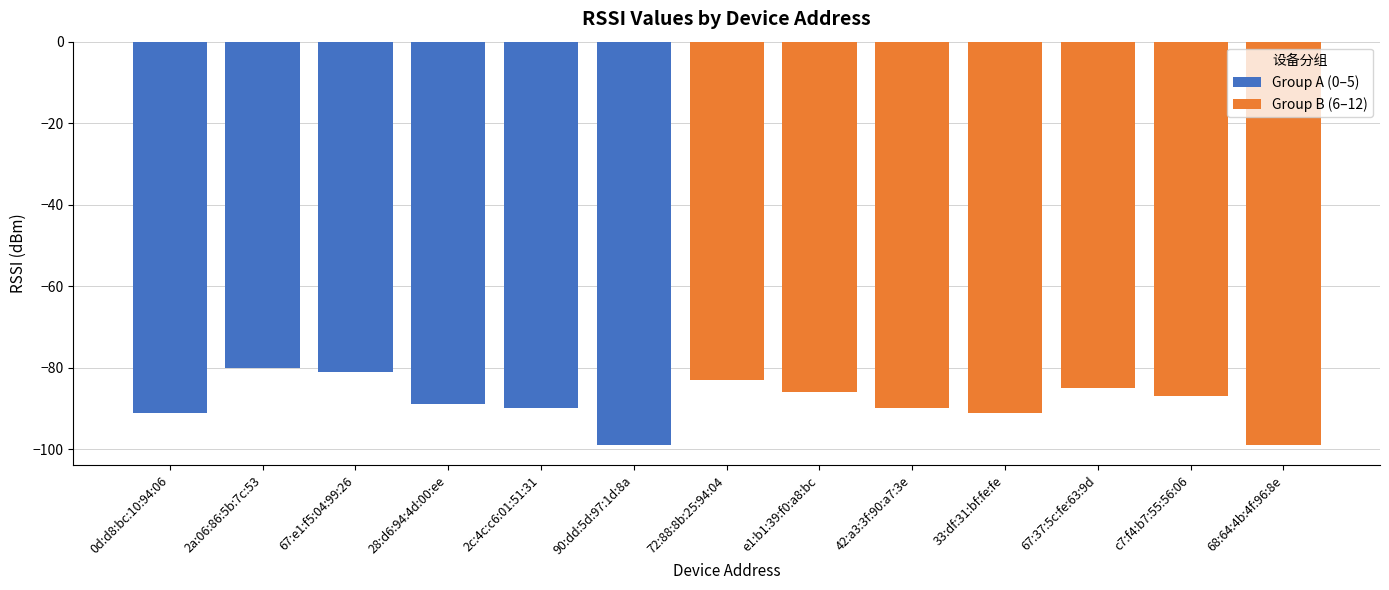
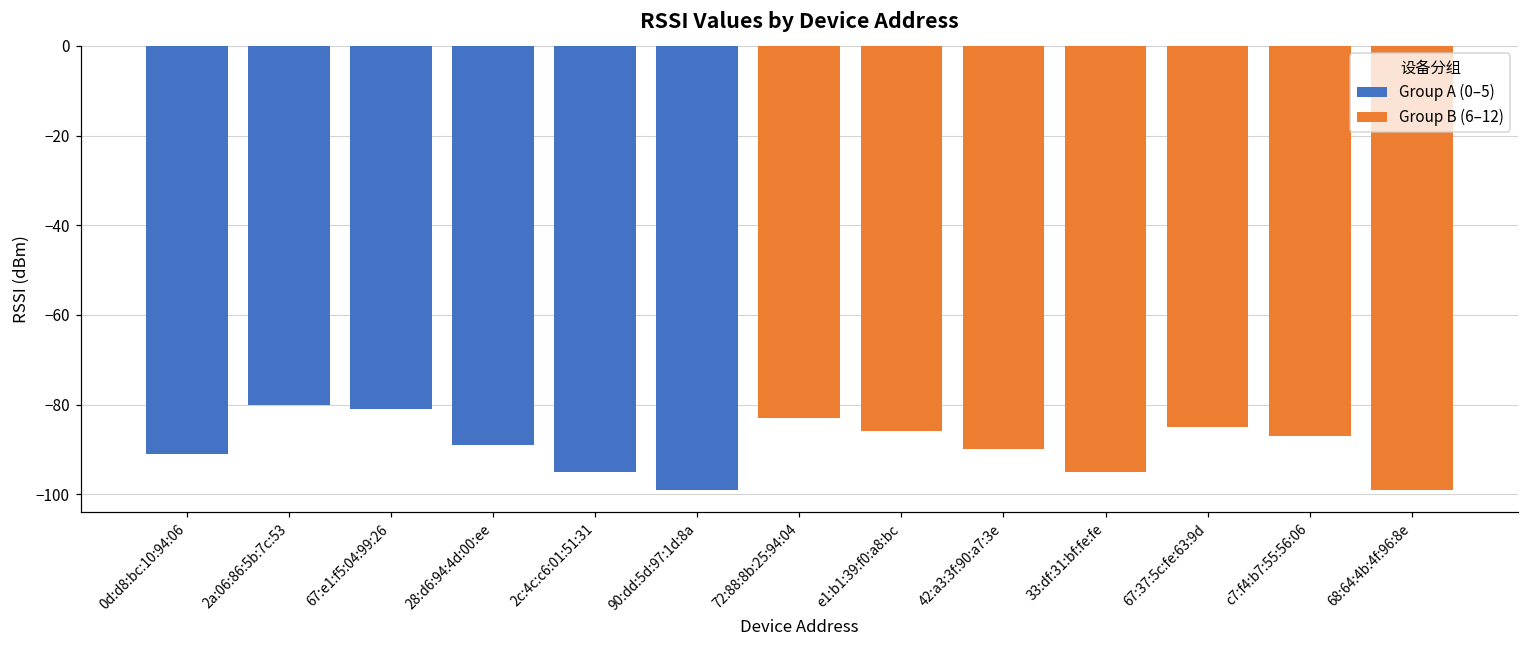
Group A (0–5), 2c:4c:c6:01:51:31: -90 -> -95
Group B (6–12), 33:df:31:bf:fe:fe: -91 -> -95
